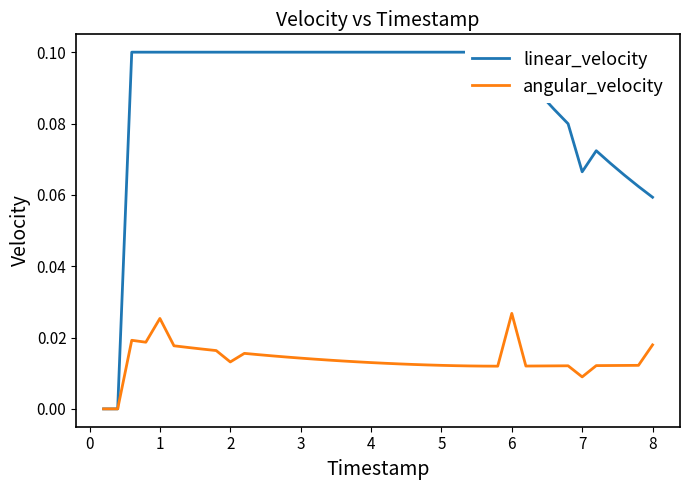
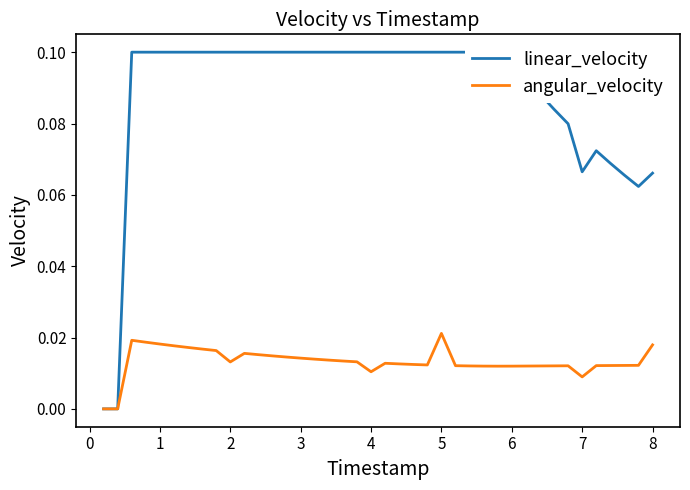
angular_velocity, 1: 0.025 -> 0.018
angular_velocity, 4: 0.013 -> 0.010
angular_velocity, 5: 0.012 -> 0.021
angular_velocity, 6: 0.027 -> 0.012
linear_velocity, 8: 0.059 -> 0.066
